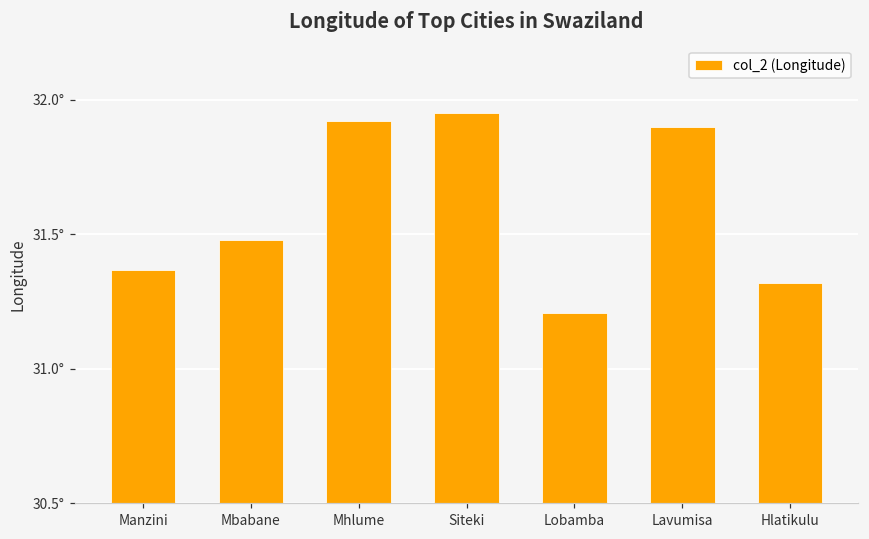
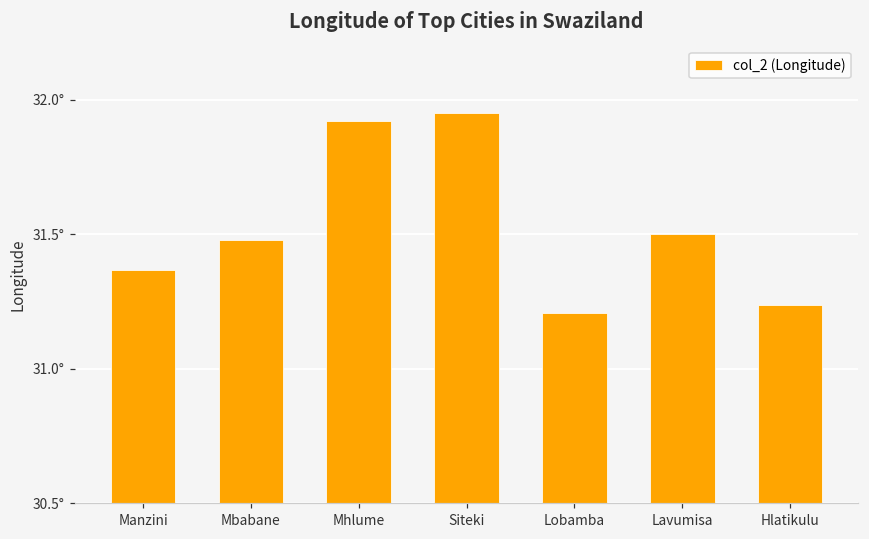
Lavumisa: 31.9° -> 31.5°
Hlatikulu: 31.32° -> 31.23°
